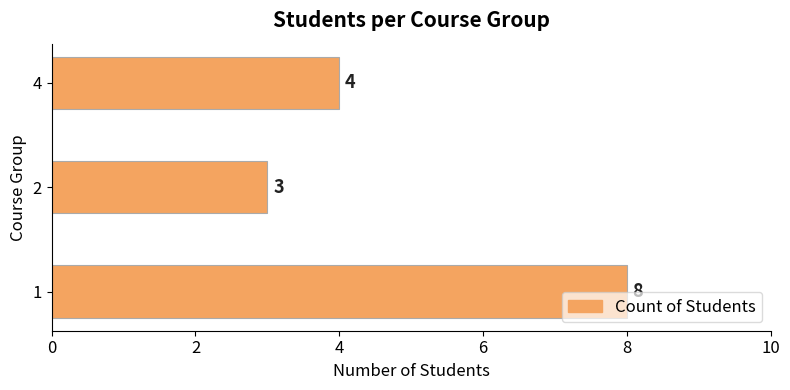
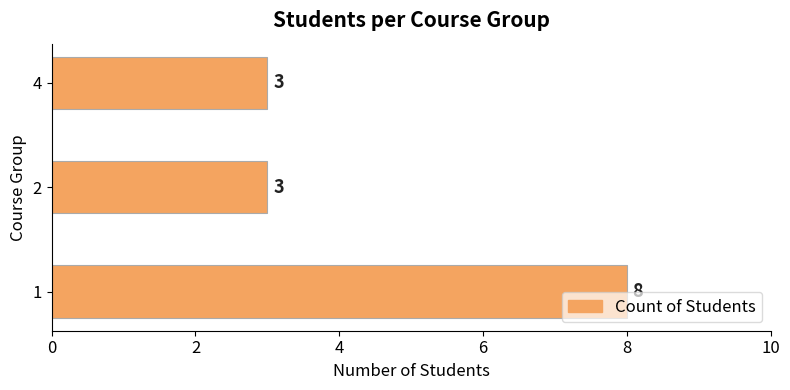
4: 4 -> 3
